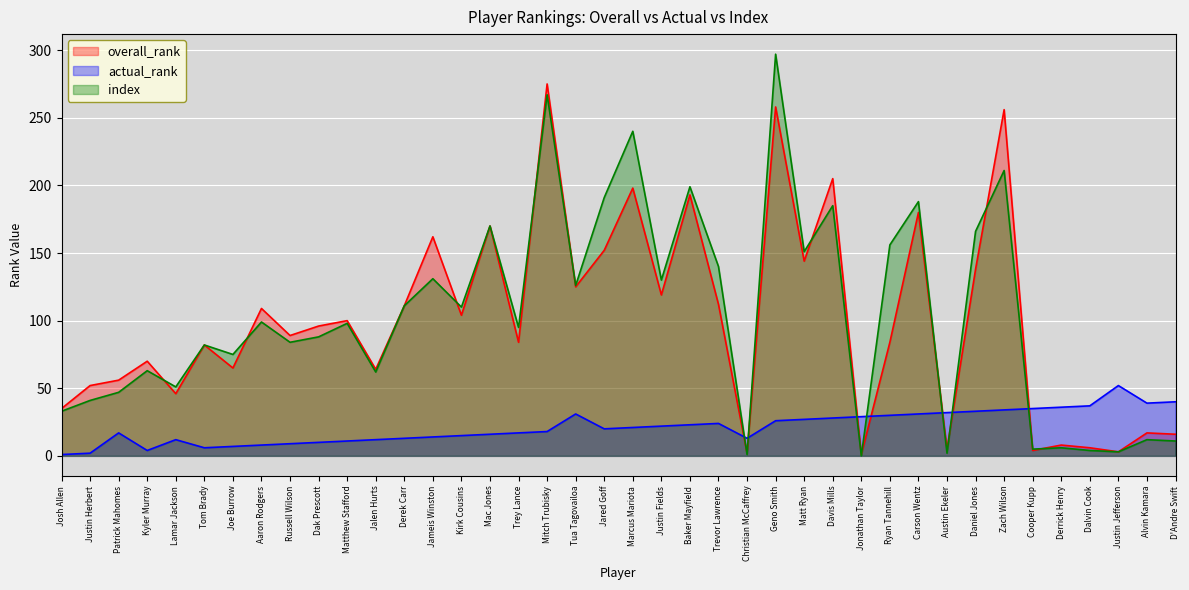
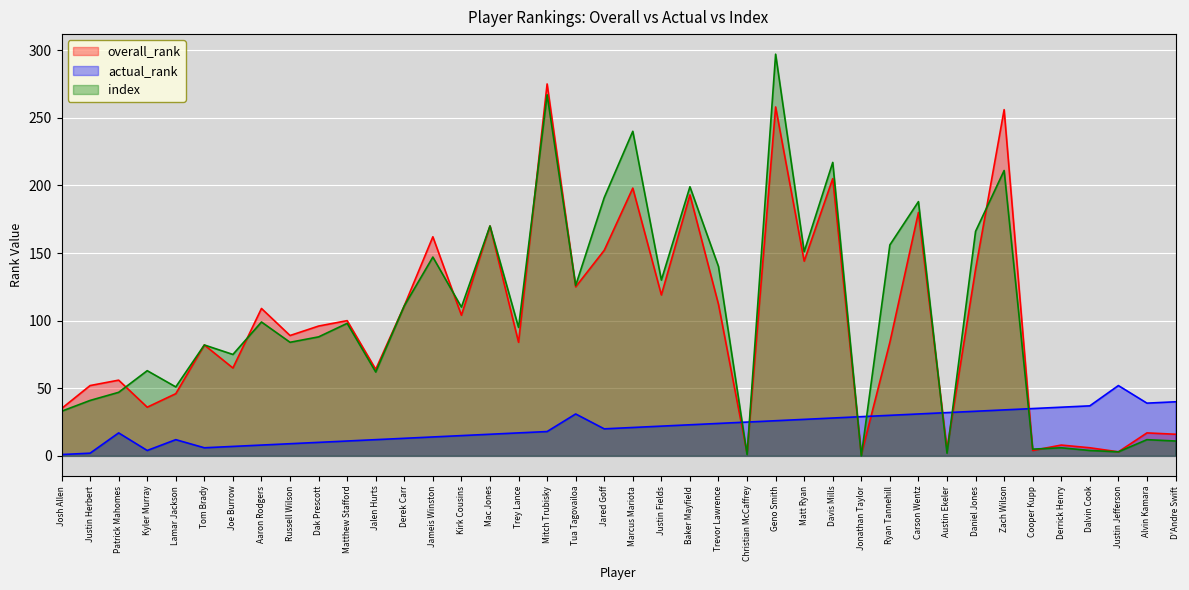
overall_rank, Kyler Murray: 70 -> 36
index, Jameis Winston: 131 -> 147
actual_rank, Christian McCaffrey: 13 -> 25
index, Davis Mills: 185 -> 217
